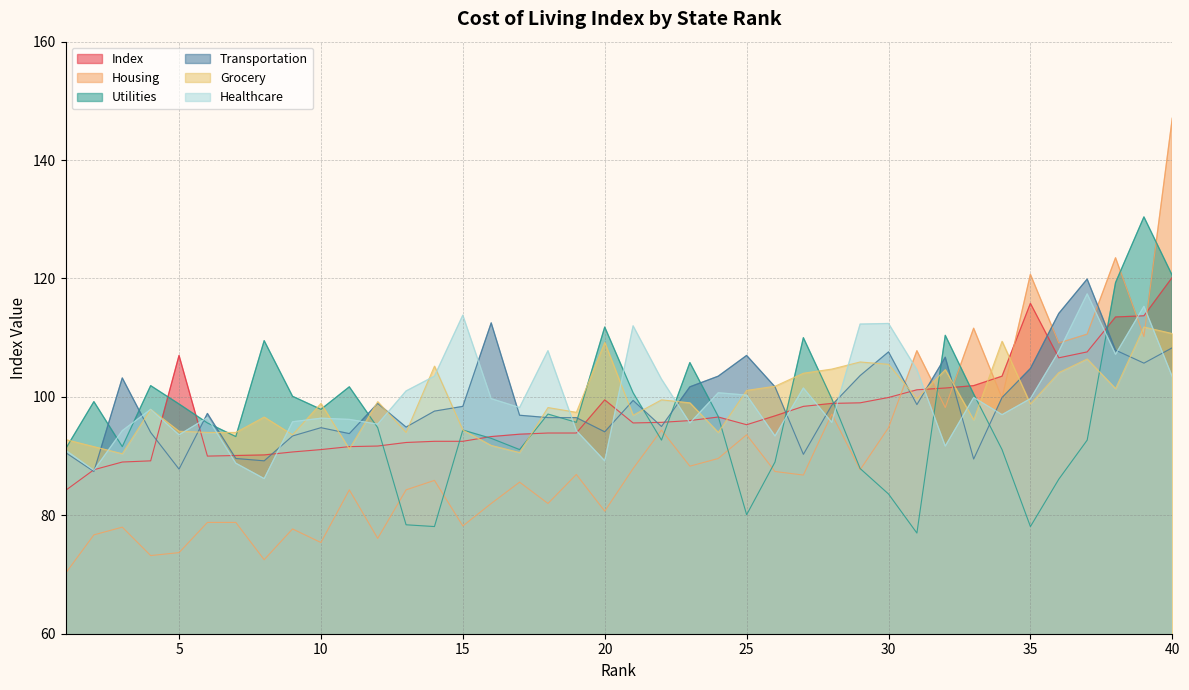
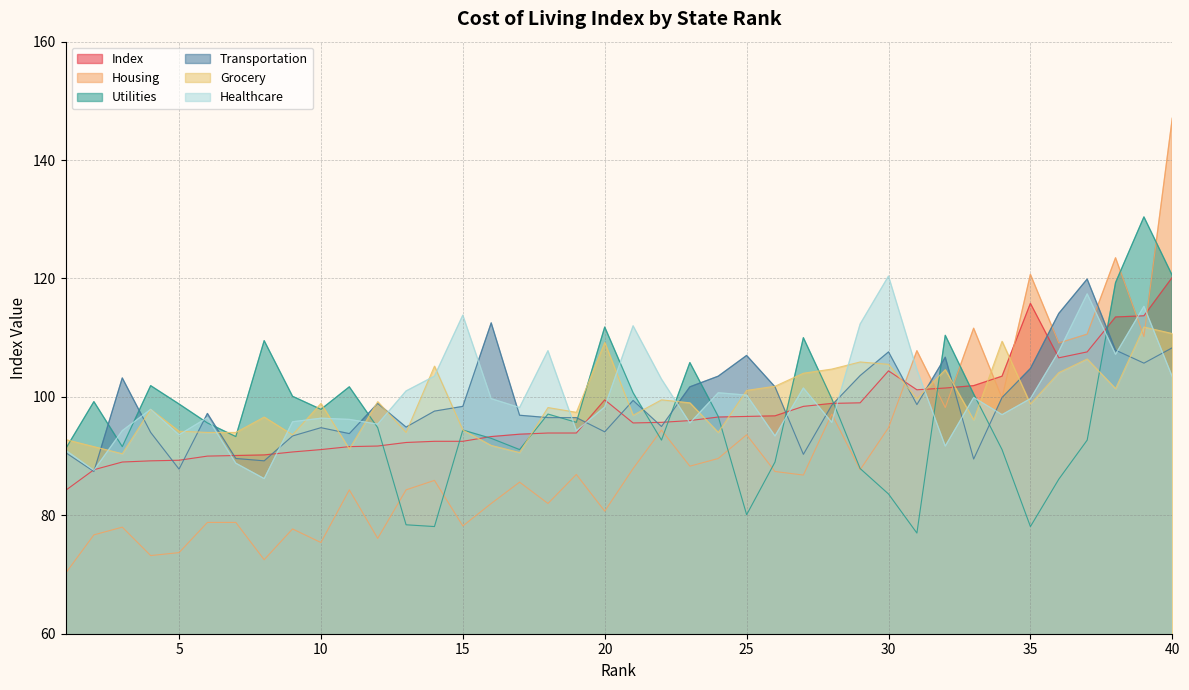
Index, 5: 107 -> 89
Healthcare, 20: 89 -> 98
Index, 25: 95 -> 97
Index, 30: 100 -> 104
Healthcare, 30: 112 -> 120
